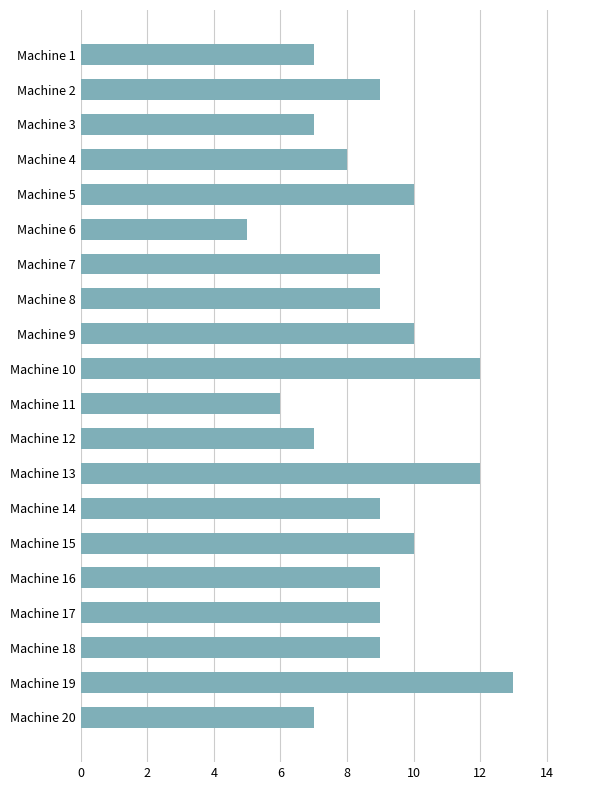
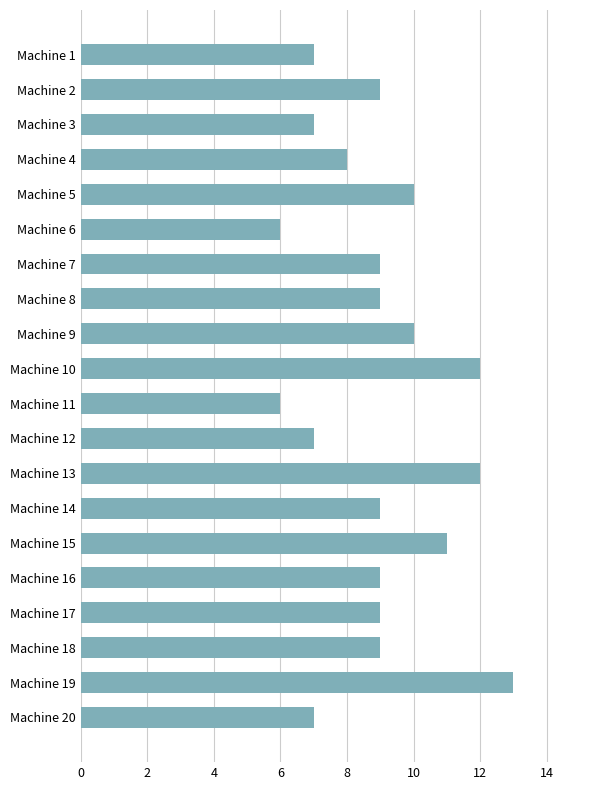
Machine 6: 5 -> 6
Machine 15: 10 -> 11
